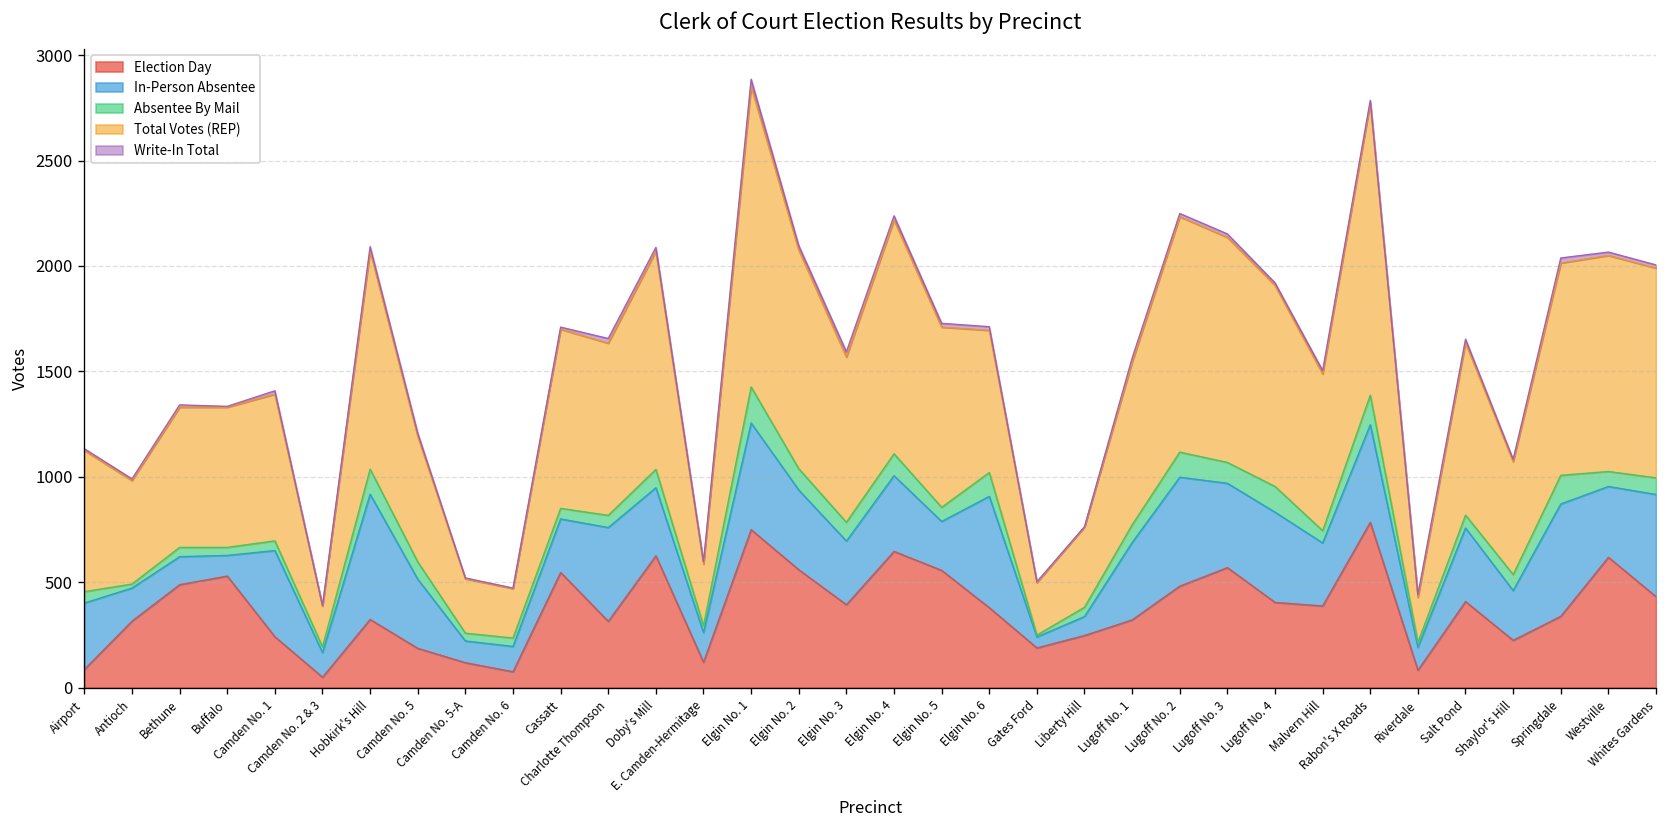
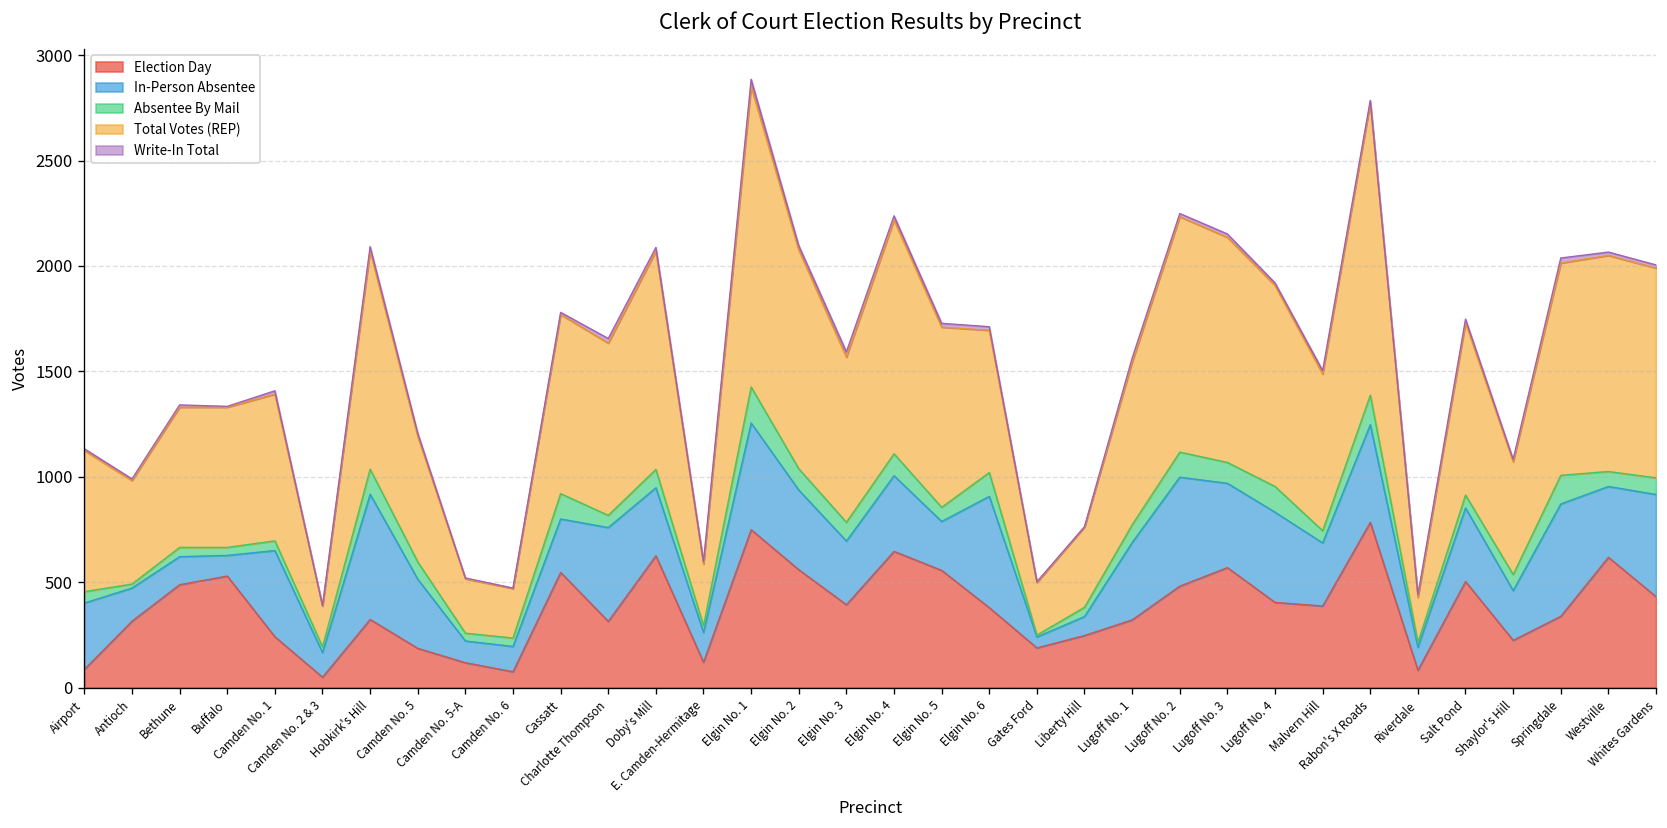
Absentee By Mail, Cassatt: 50 -> 120
Election Day, Salt Pond: 410 -> 500
